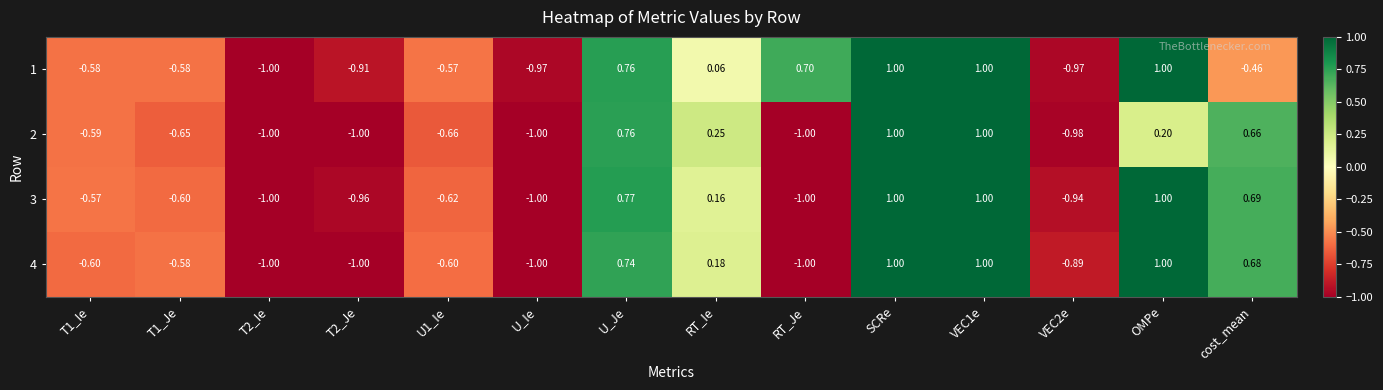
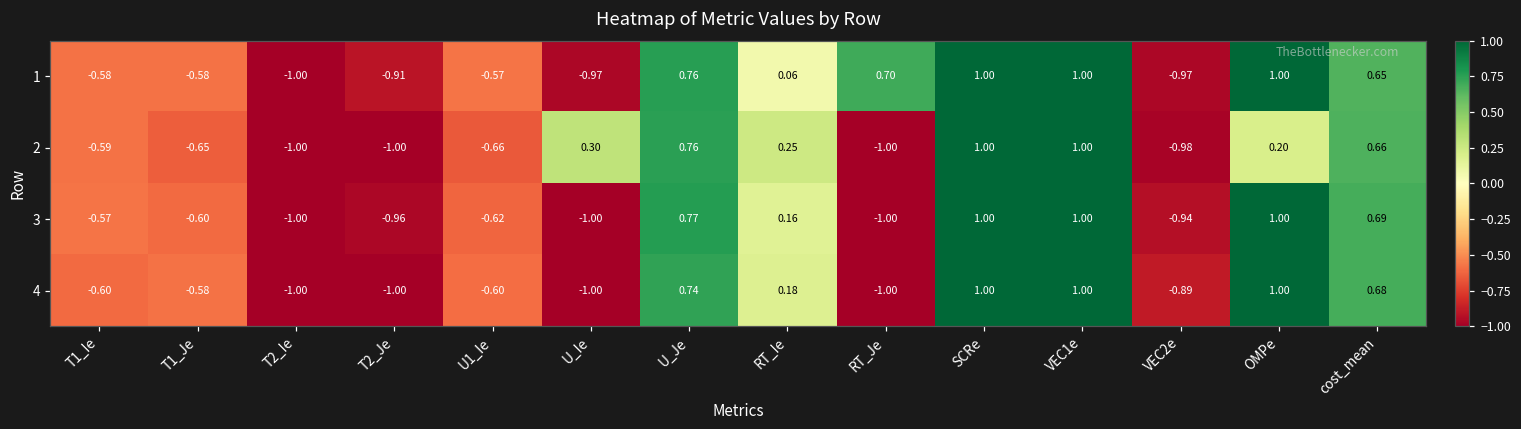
1, cost_mean: -0.46 -> 0.65
2, U_Ie: -1.00 -> 0.30
